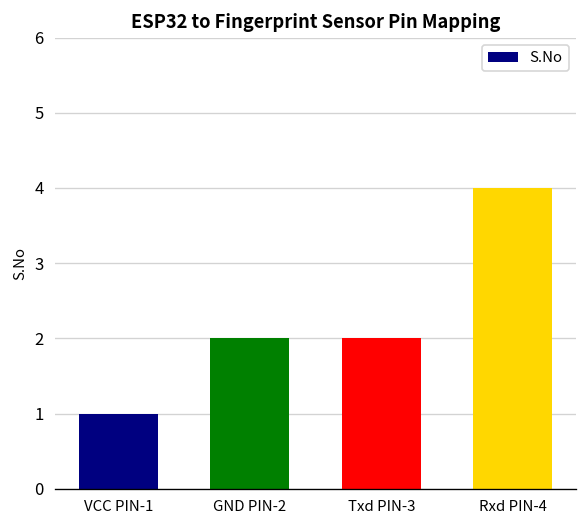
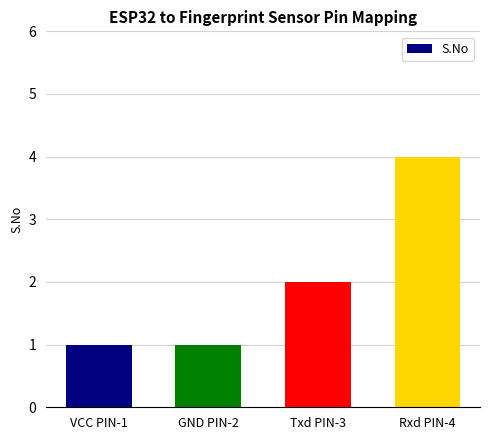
GND PIN-2: 2 -> 1
